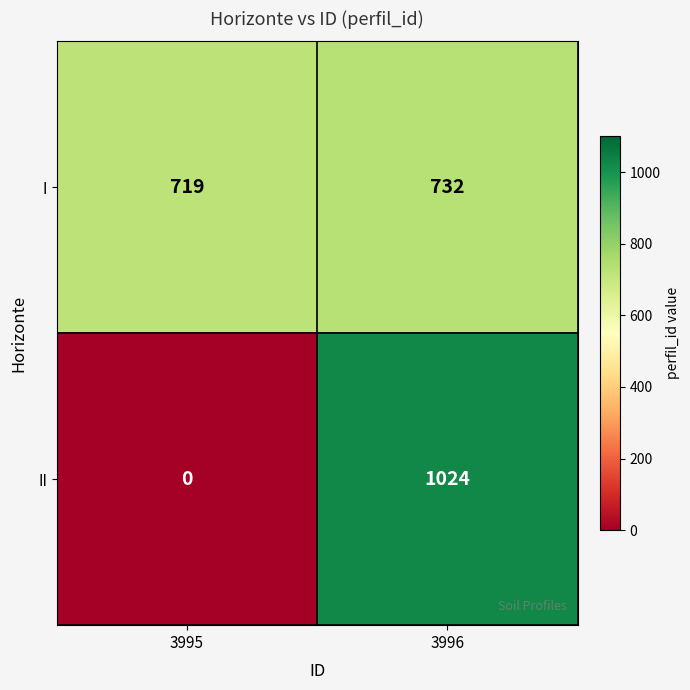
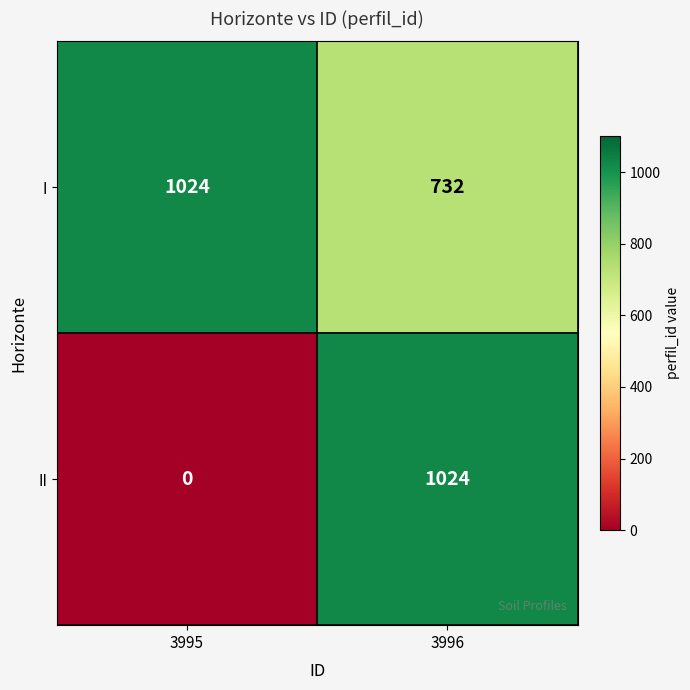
I, 3995: 719 -> 1024
